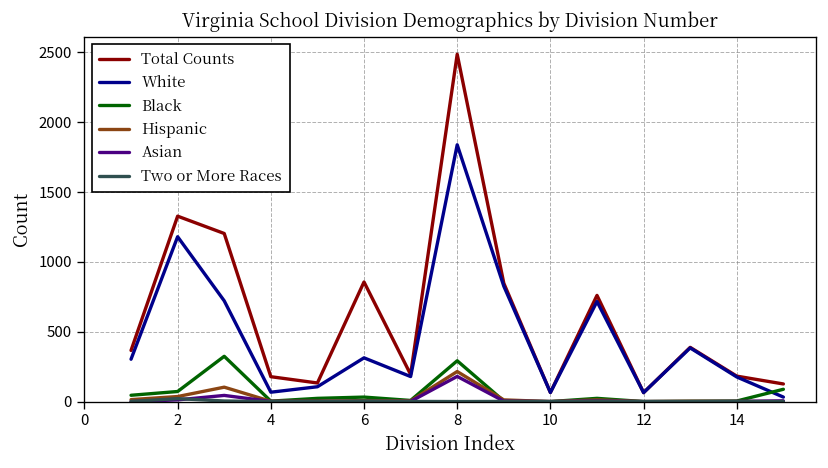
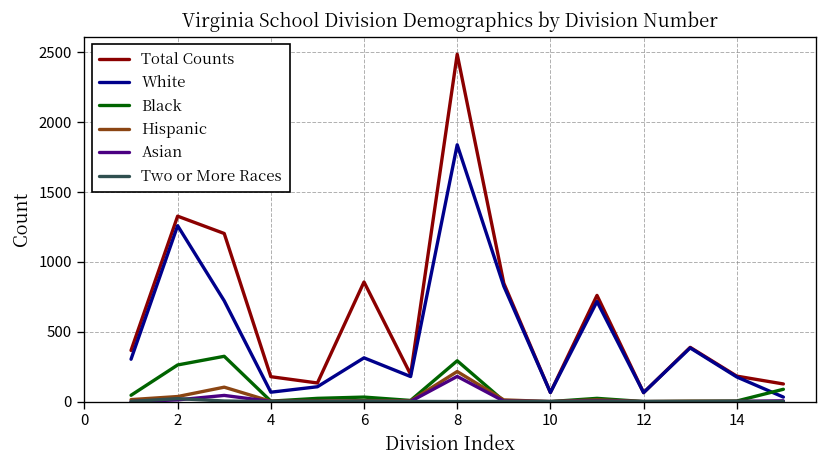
White, 2: 1180 -> 1260
Black, 2: 70 -> 260
